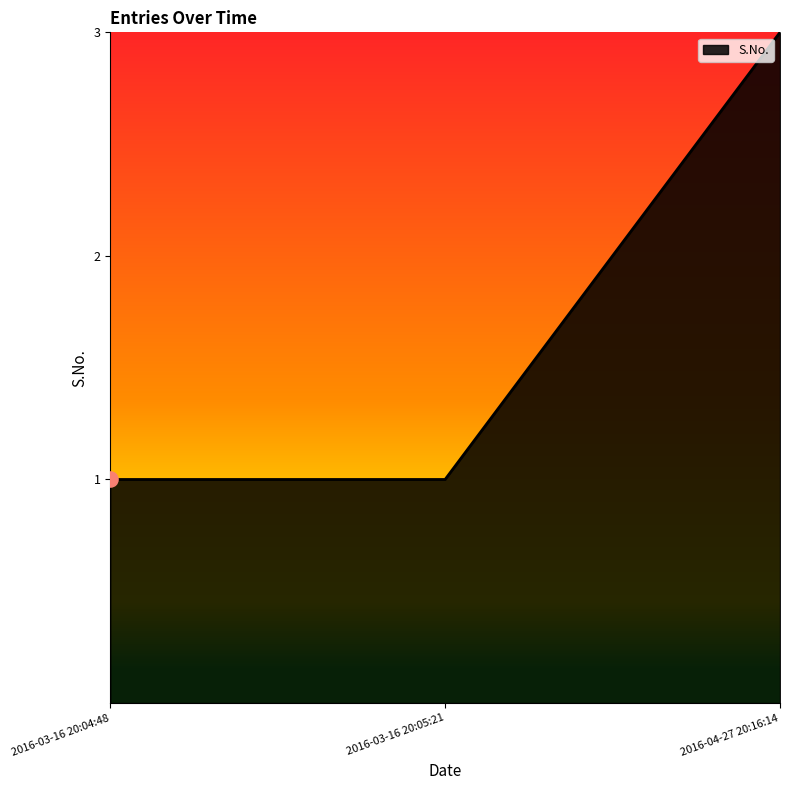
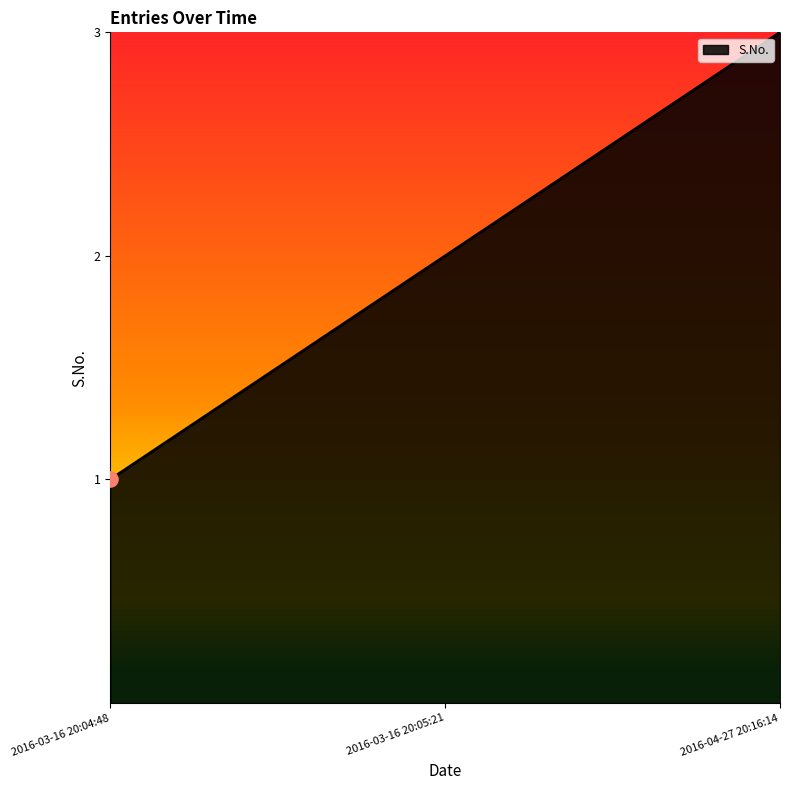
S.No., 2016-03-16 20:05:21: 1 -> 2
